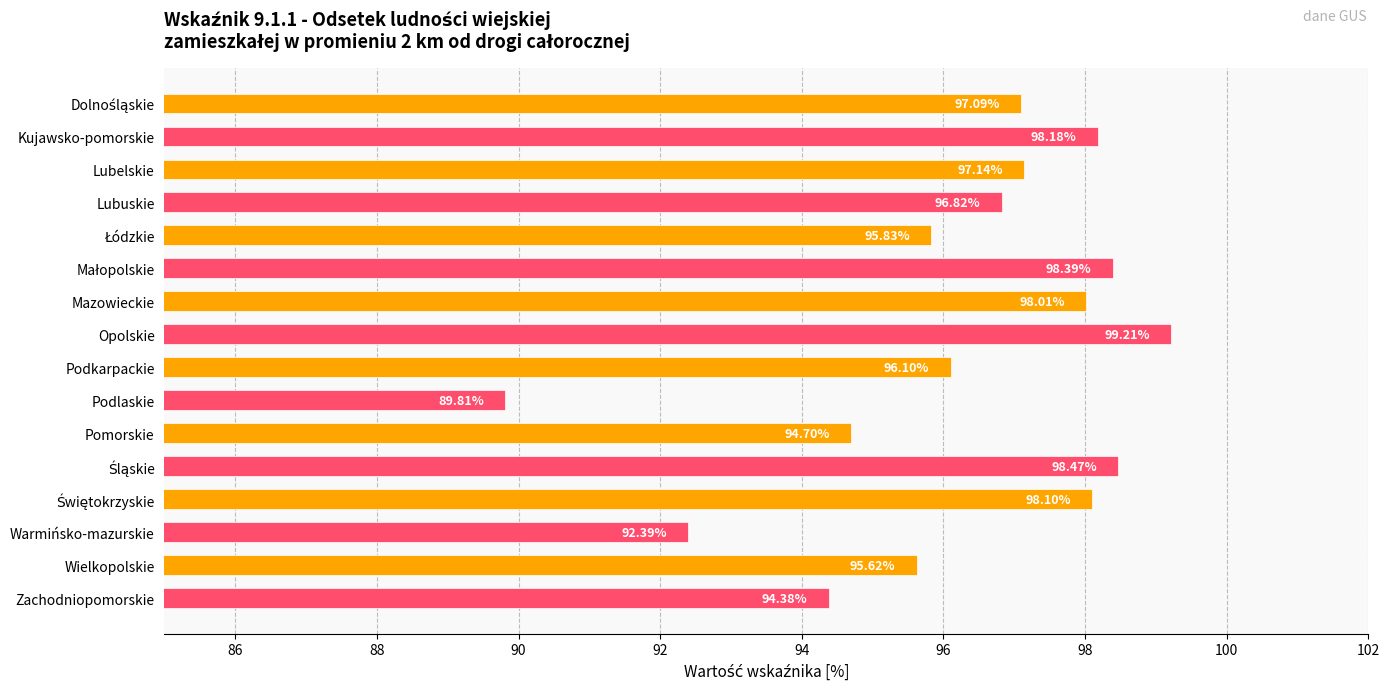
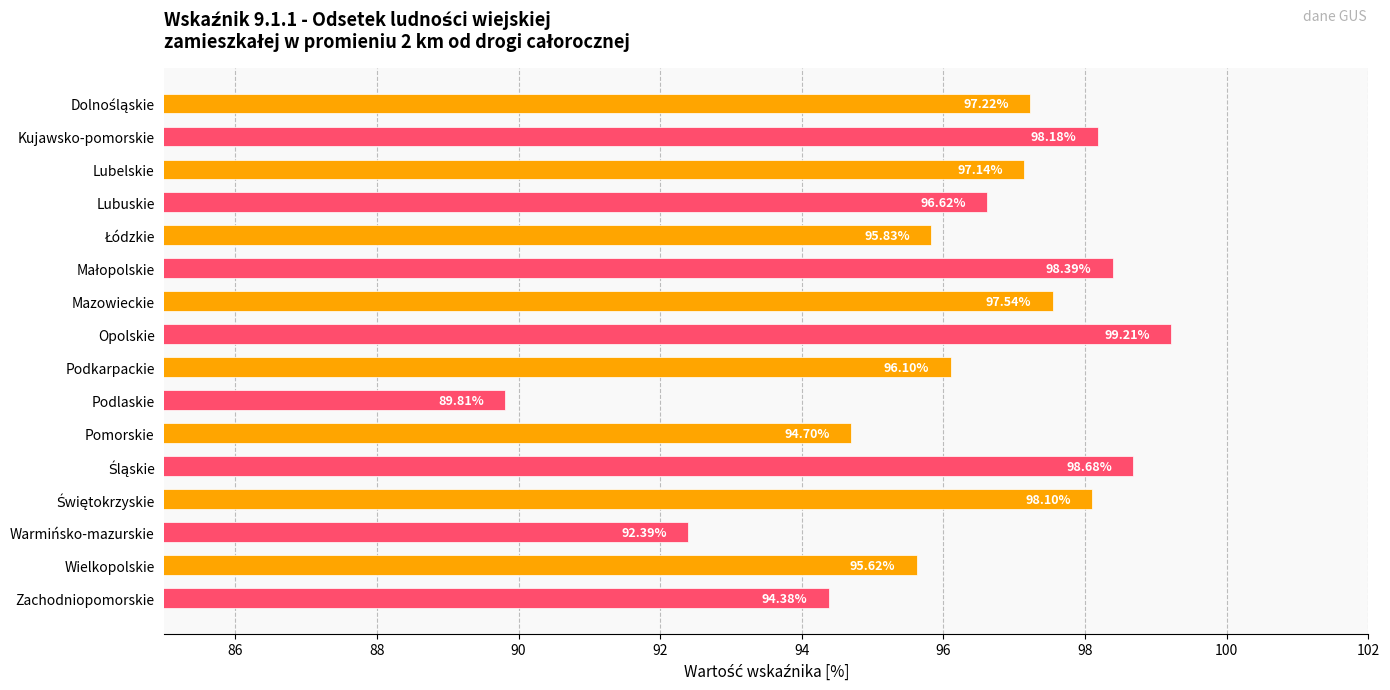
Dolnośląskie: 97.09% -> 97.22%
Lubuskie: 96.82% -> 96.62%
Mazowieckie: 98.01% -> 97.54%
Śląskie: 98.47% -> 98.68%
